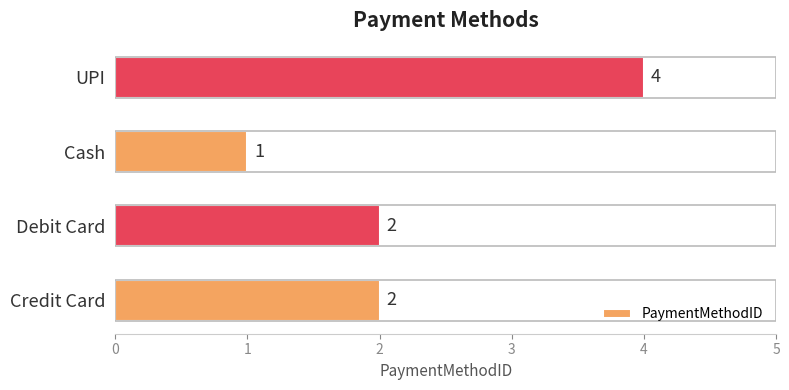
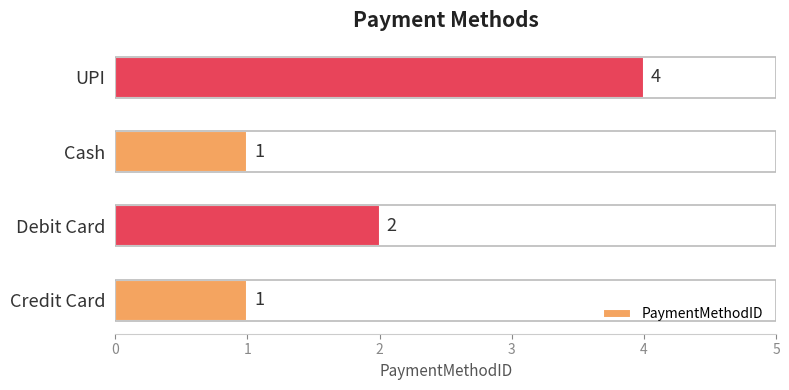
Credit Card: 2 -> 1
